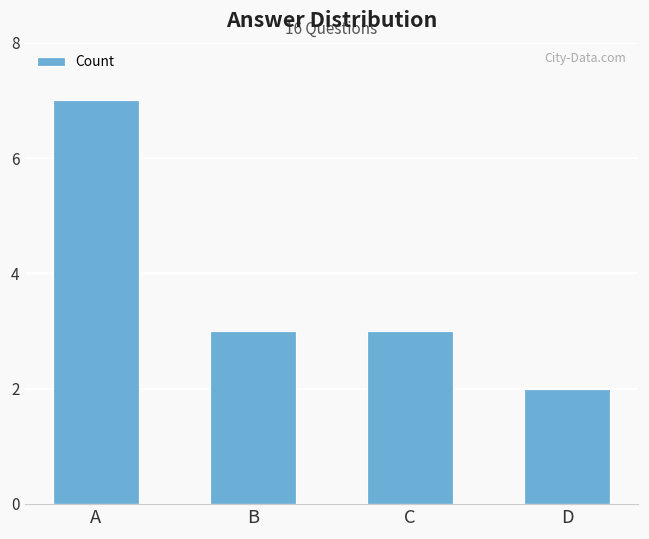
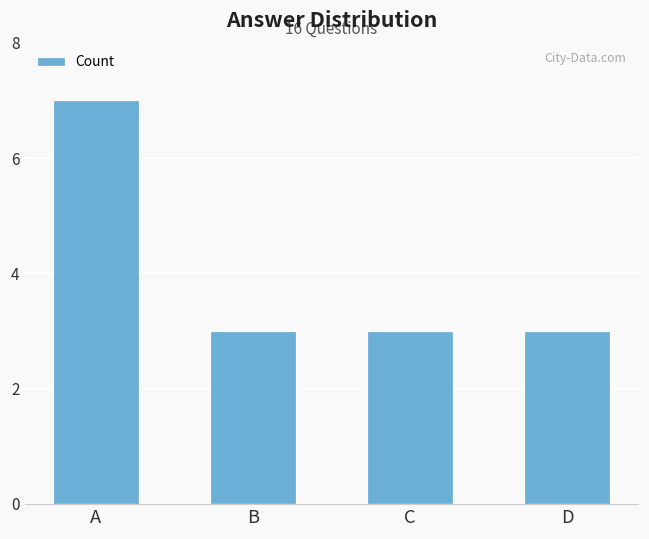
D: 2 -> 3
